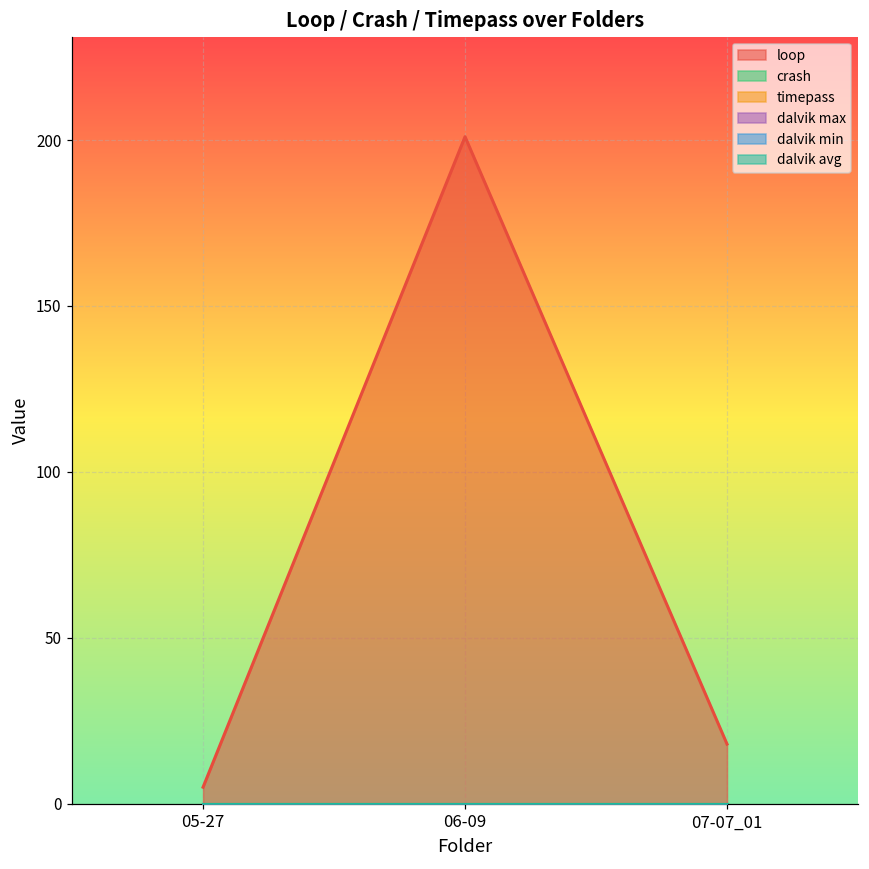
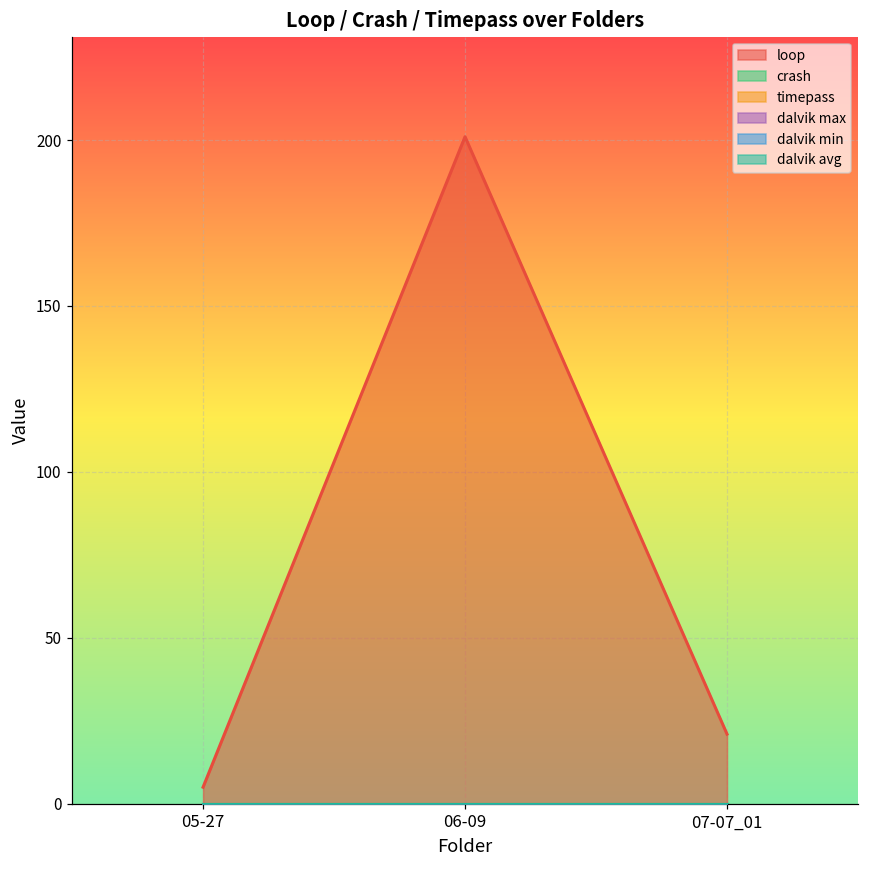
loop, 07-07_01: 18 -> 21
